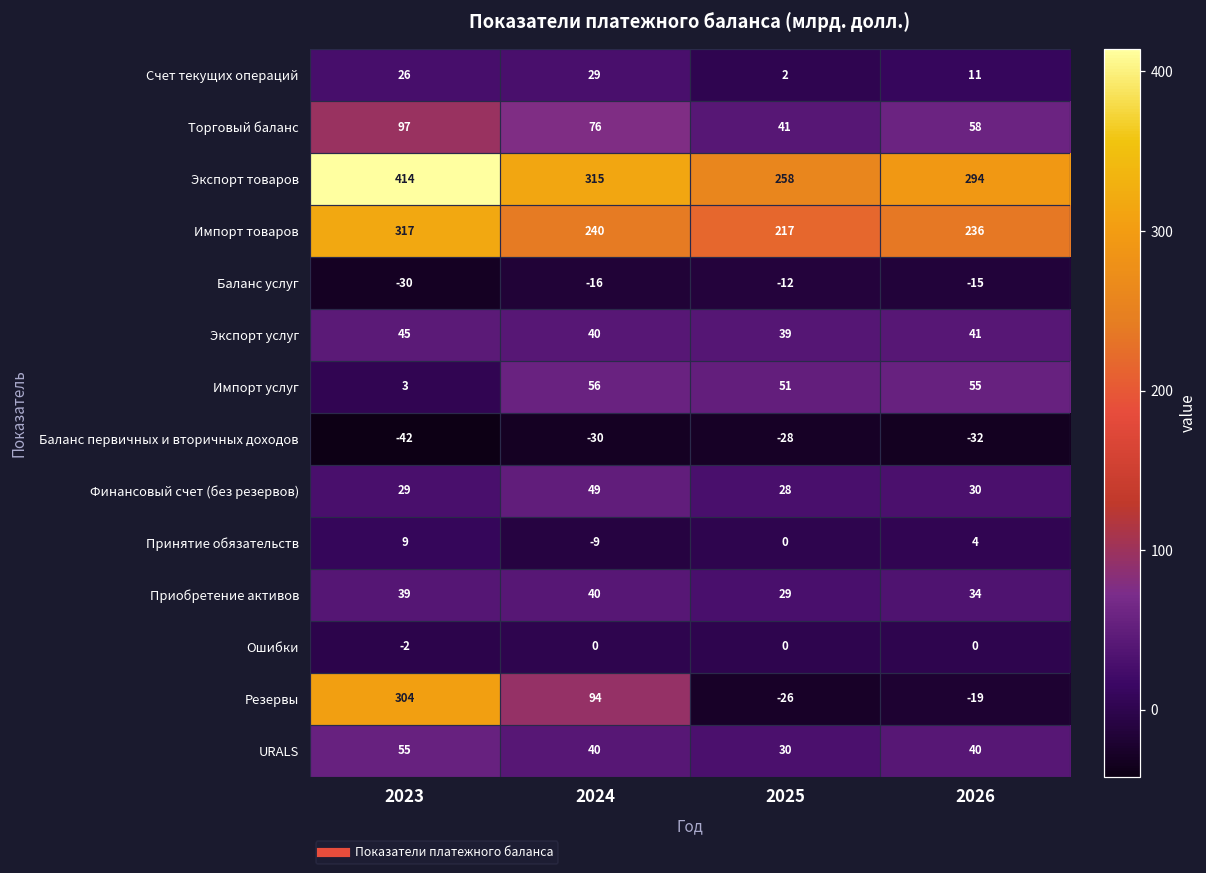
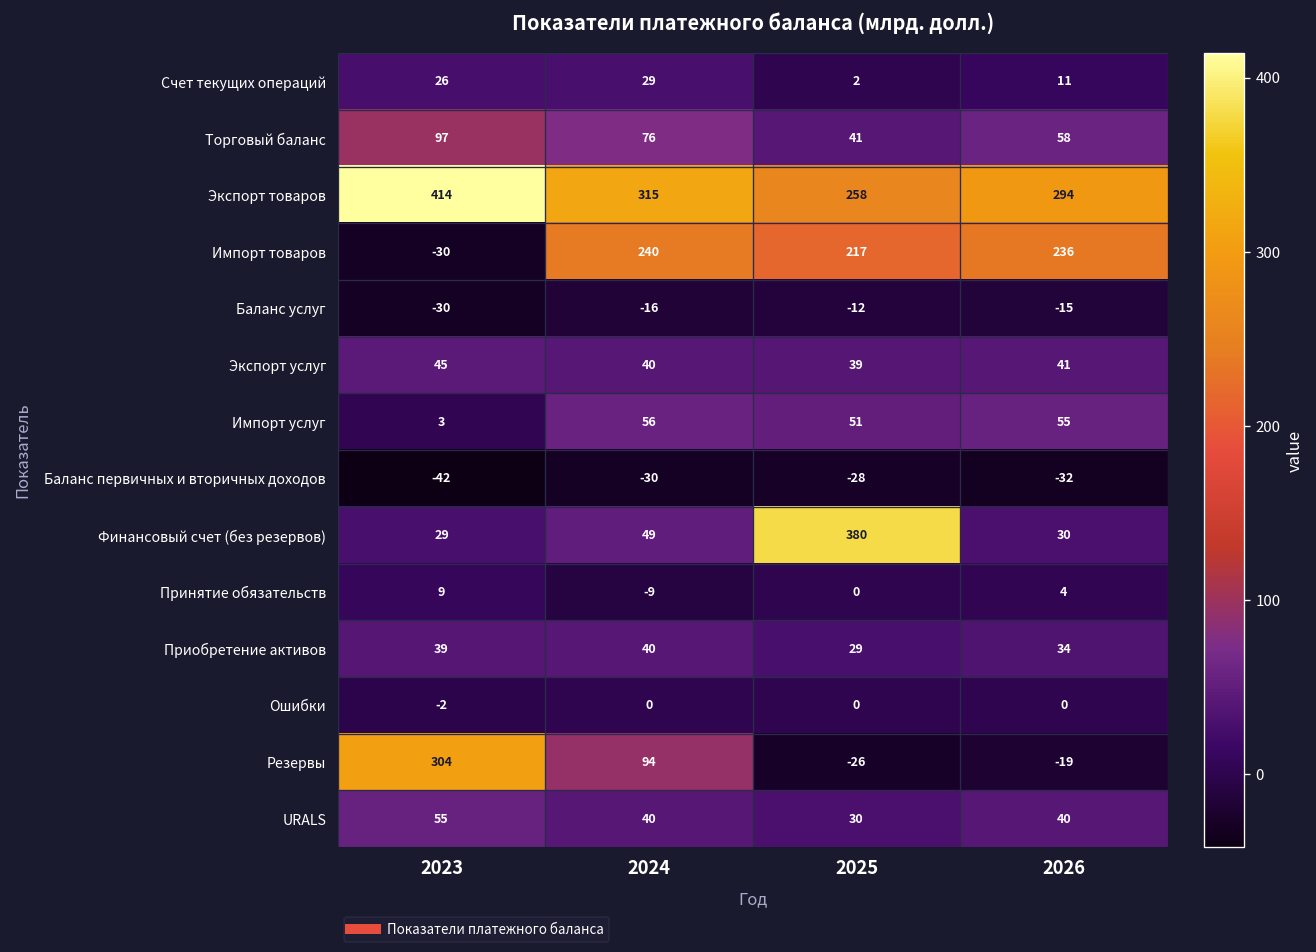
Импорт товаров, 2023: 317 -> -30
Финансовый счет (без резервов), 2025: 28 -> 380
